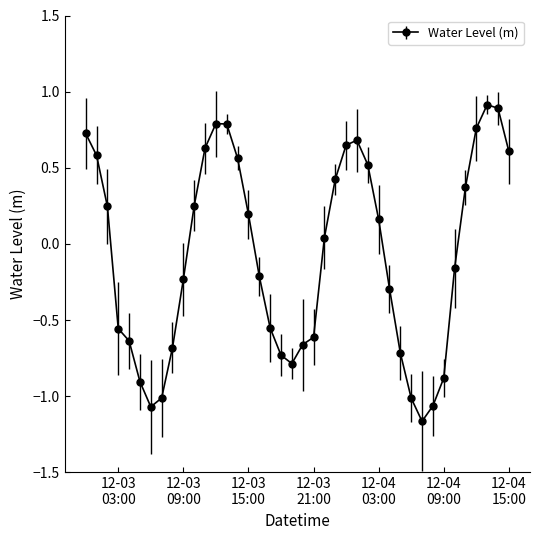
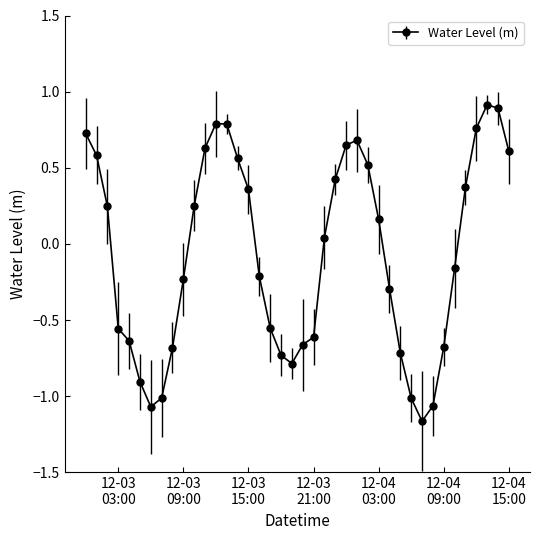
12-03 15:00: 0.19 -> 0.36
12-04 09:00: -0.88 -> -0.68
